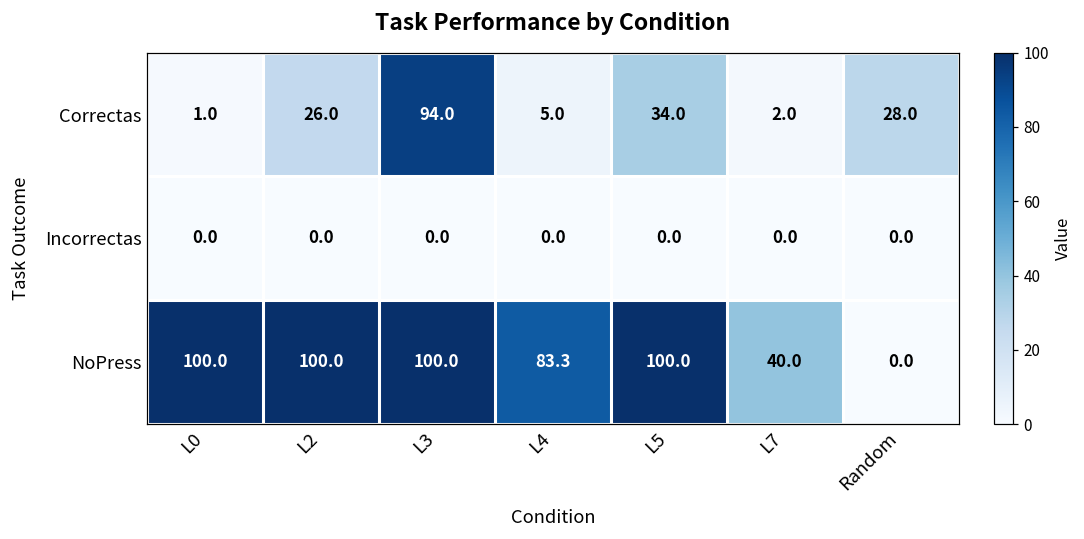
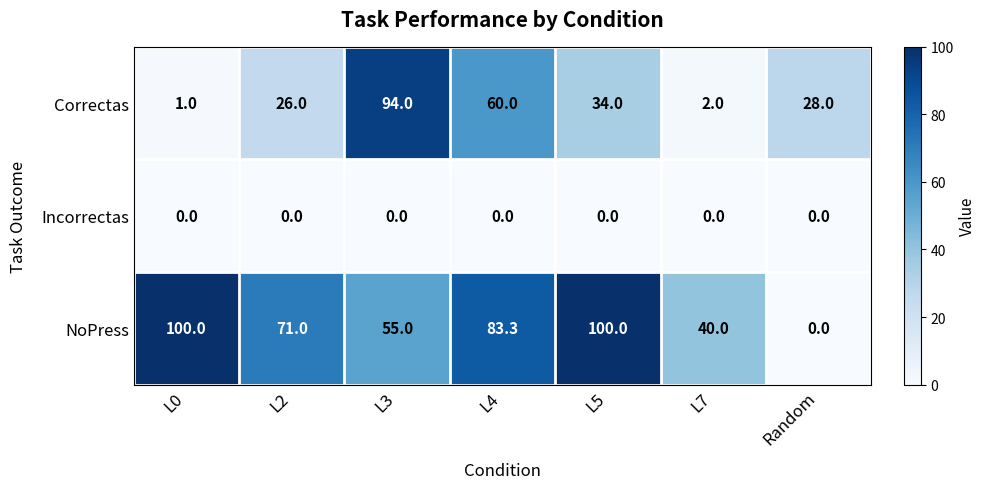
Correctas, L4: 5.0 -> 60.0
NoPress, L2: 100.0 -> 71.0
NoPress, L3: 100.0 -> 55.0
